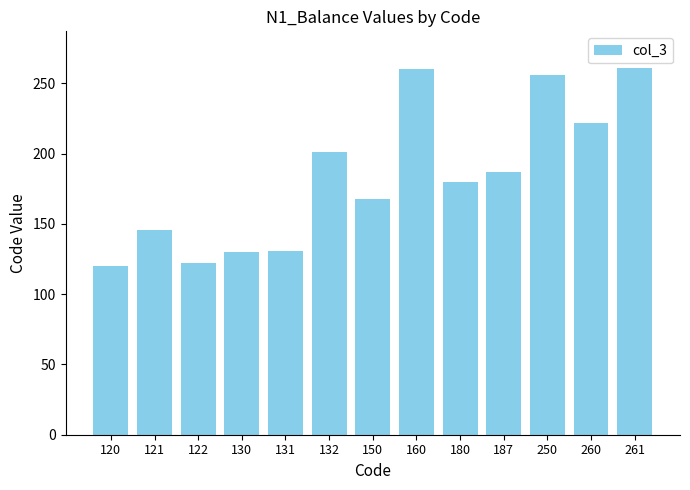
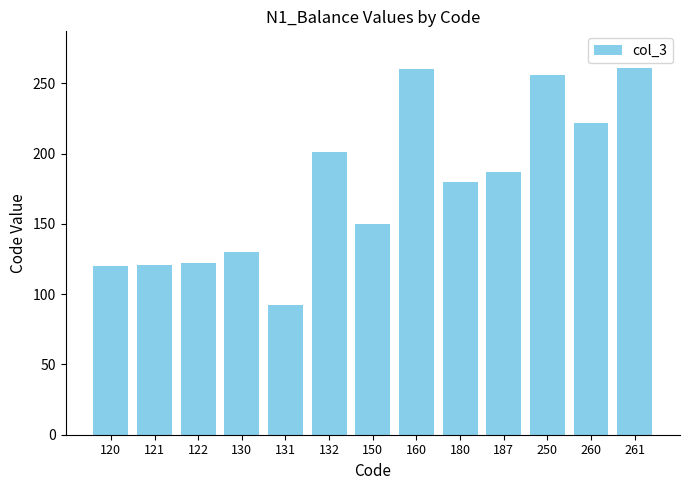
121: 146 -> 121
131: 131 -> 92
150: 168 -> 150
